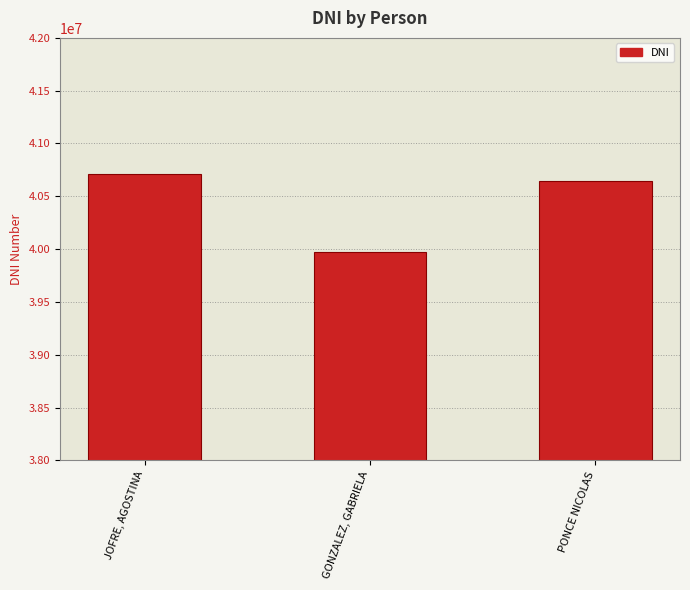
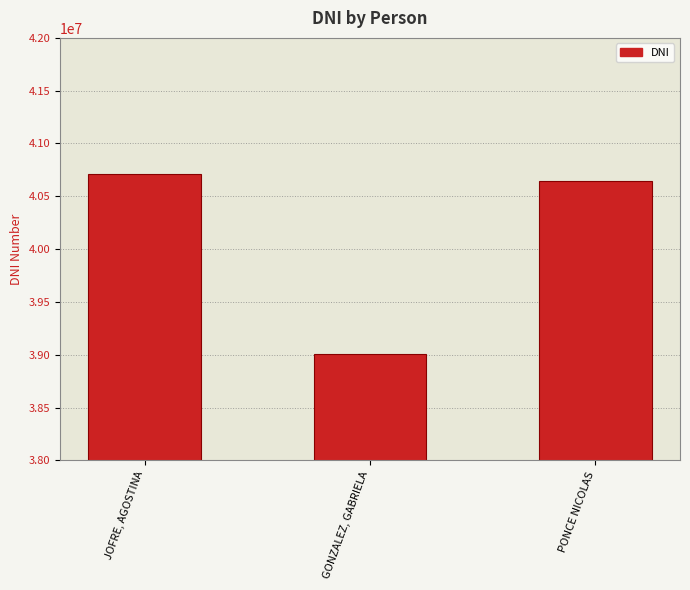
GONZALEZ, GABRIELA: 39970000 -> 39010000
